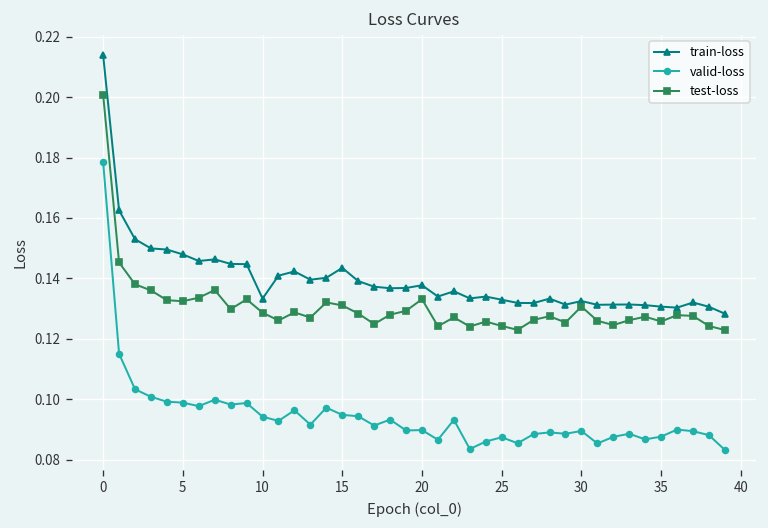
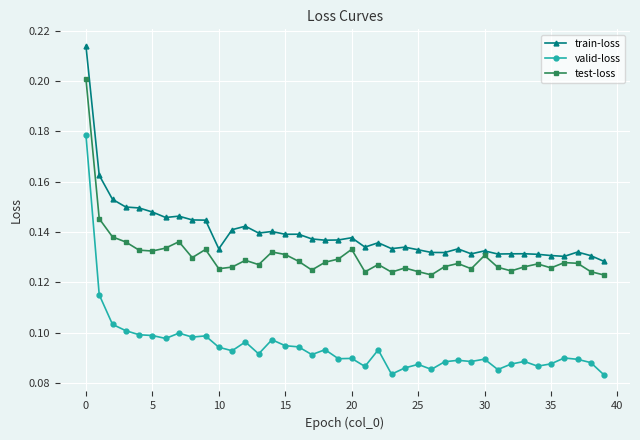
test-loss, 10: 0.129 -> 0.125
train-loss, 15: 0.143 -> 0.139
